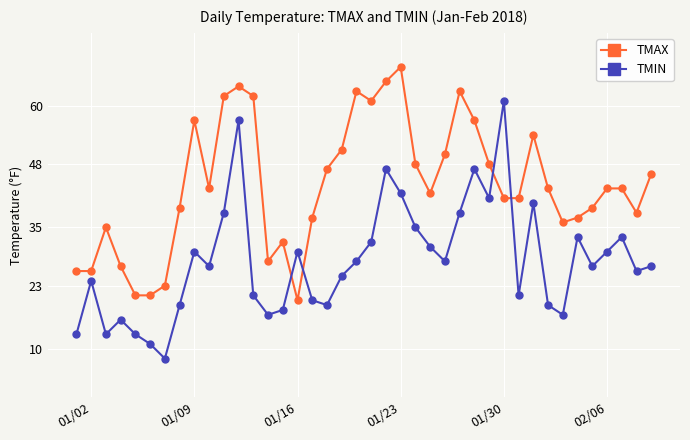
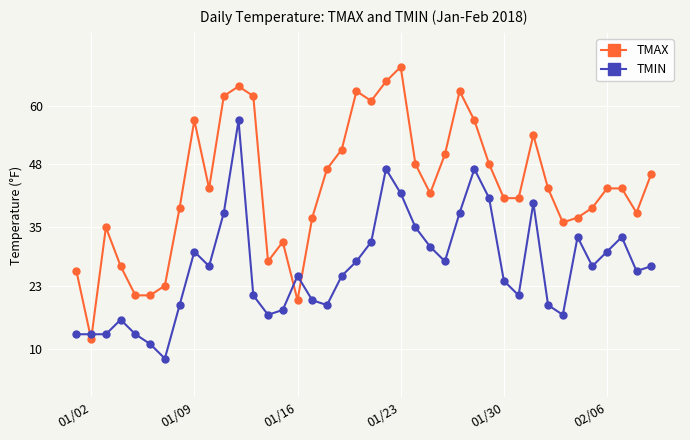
TMAX, 01/02: 26 -> 12
TMIN, 01/02: 24 -> 13
TMIN, 01/16: 30 -> 25
TMIN, 01/30: 61 -> 24
